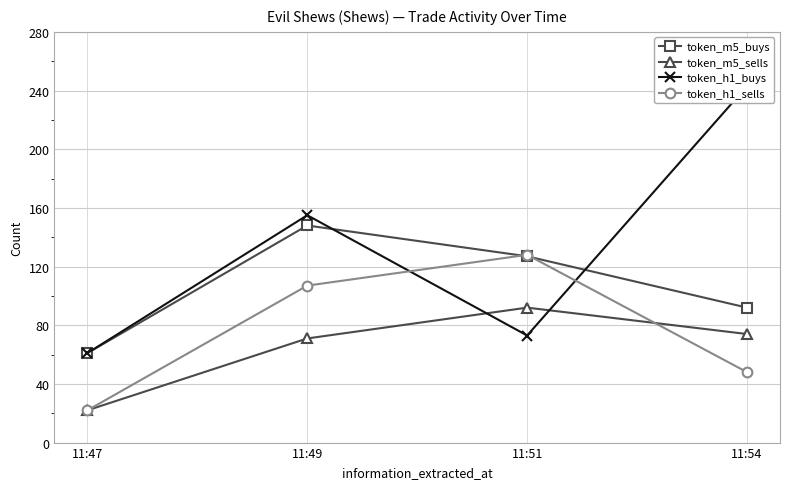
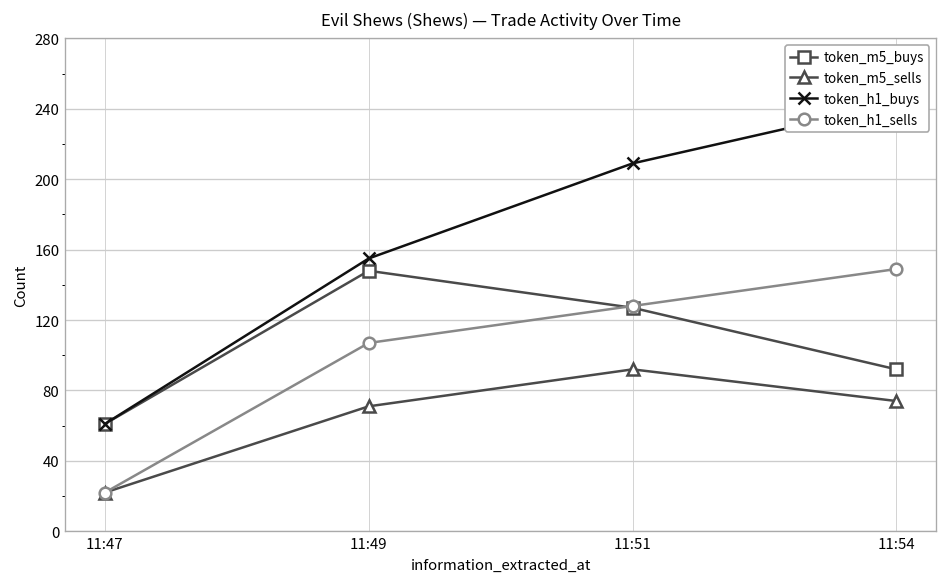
token_h1_buys, 11:51: 73 -> 209
token_h1_sells, 11:54: 48 -> 149
